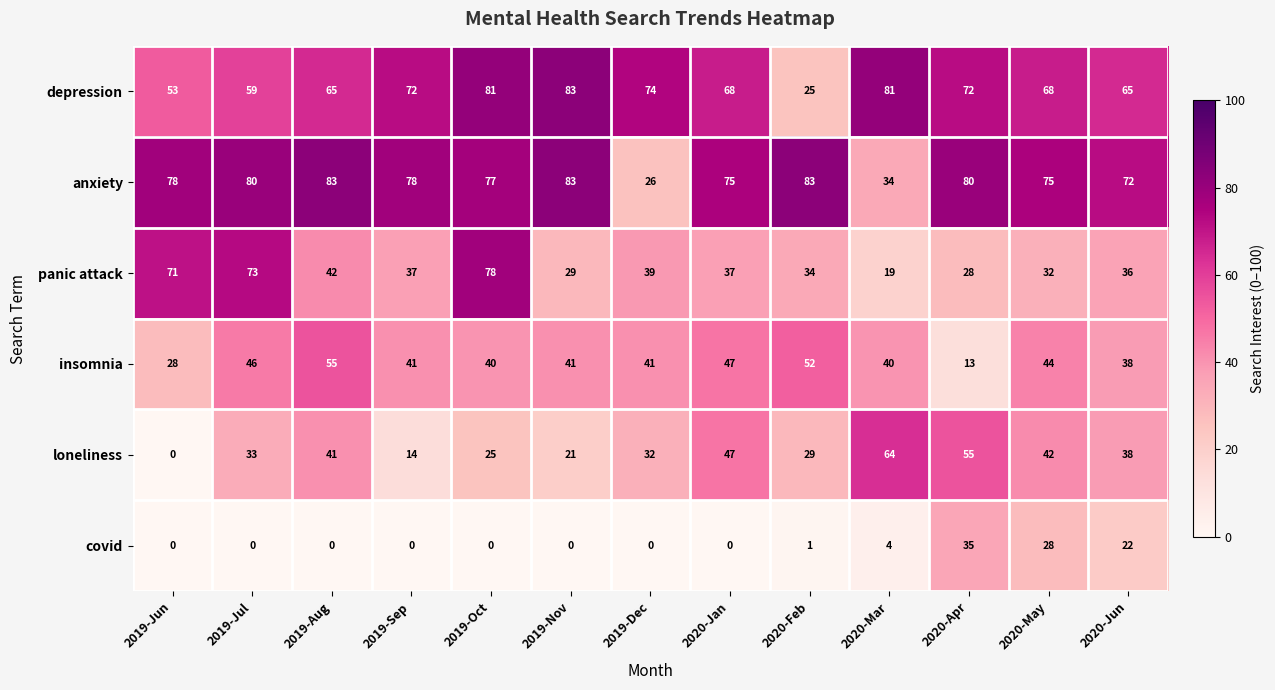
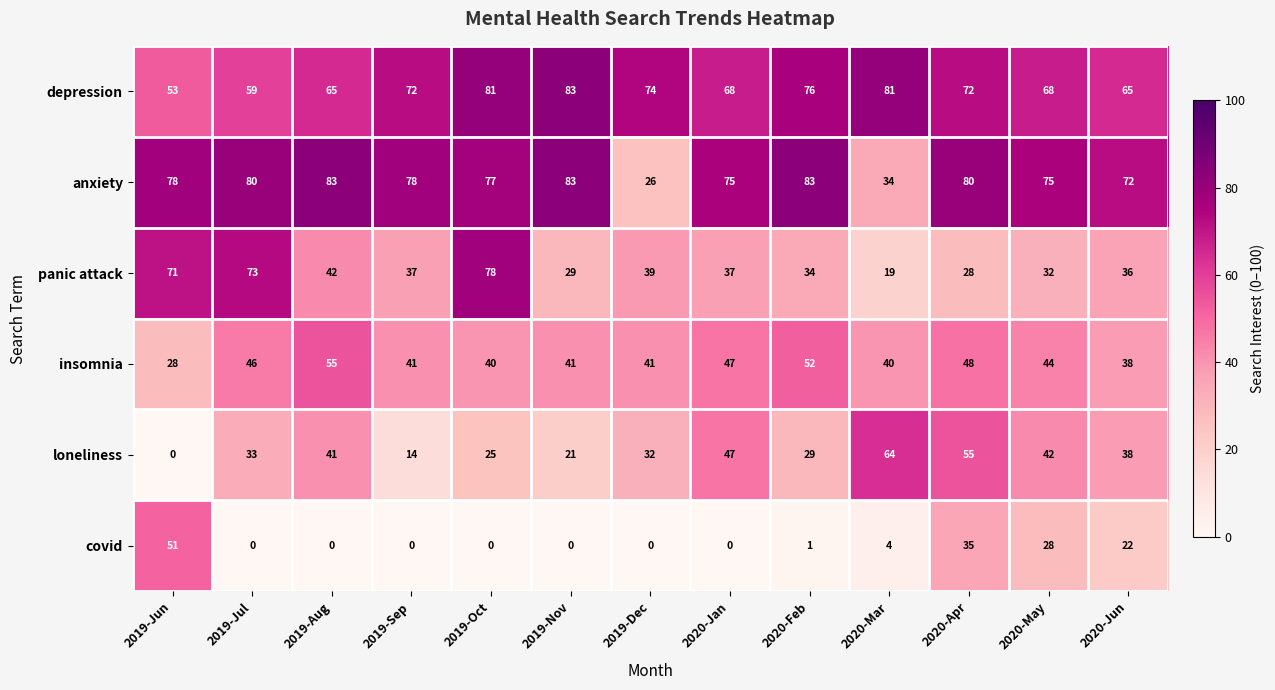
depression, 2020-Feb: 25 -> 76
insomnia, 2020-Apr: 13 -> 48
covid, 2019-Jun: 0 -> 51
